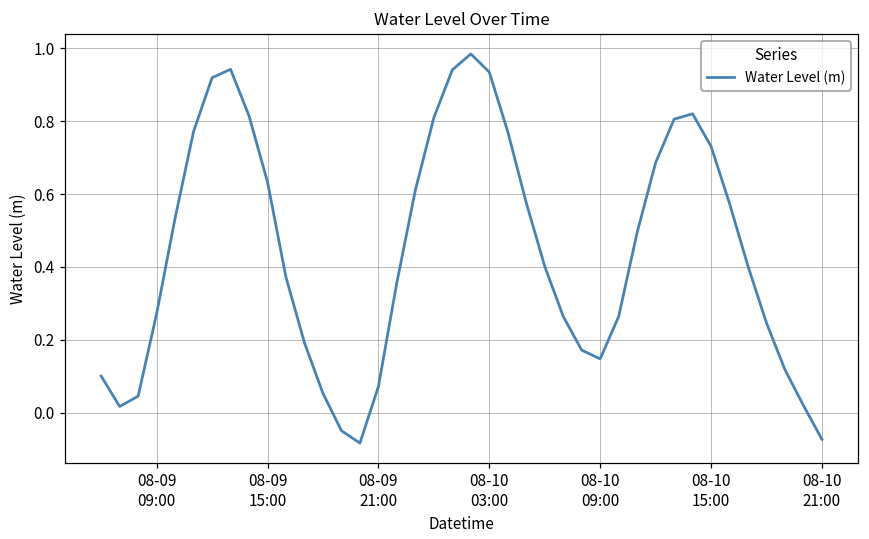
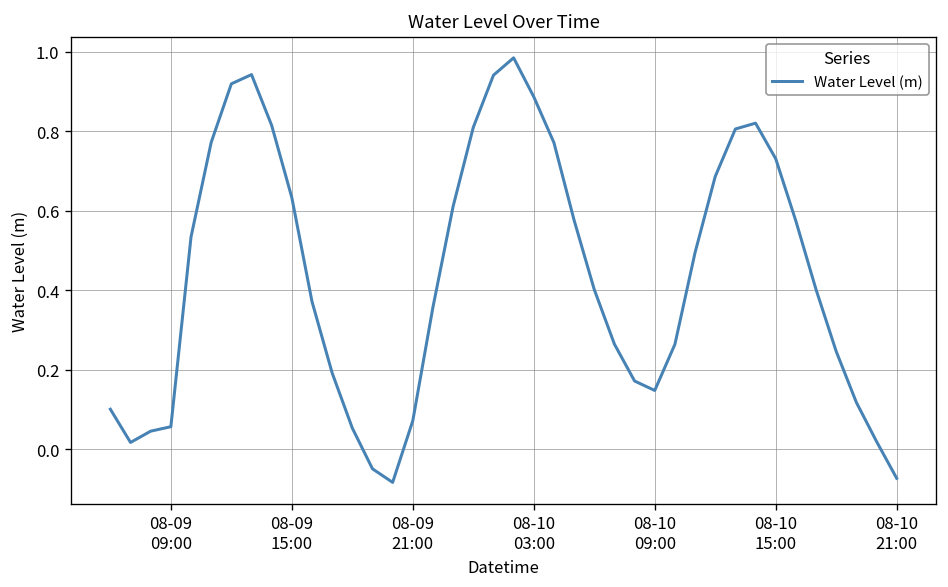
08-09 09:00: 0.27 -> 0.06
08-10 03:00: 0.93 -> 0.89
